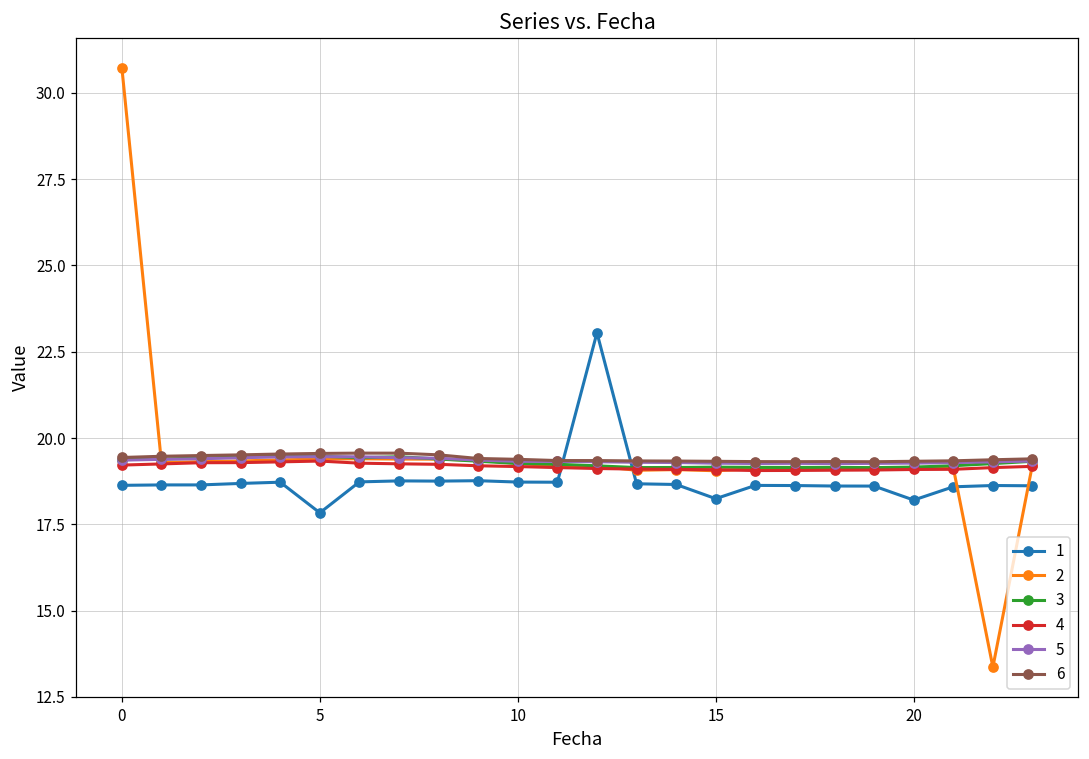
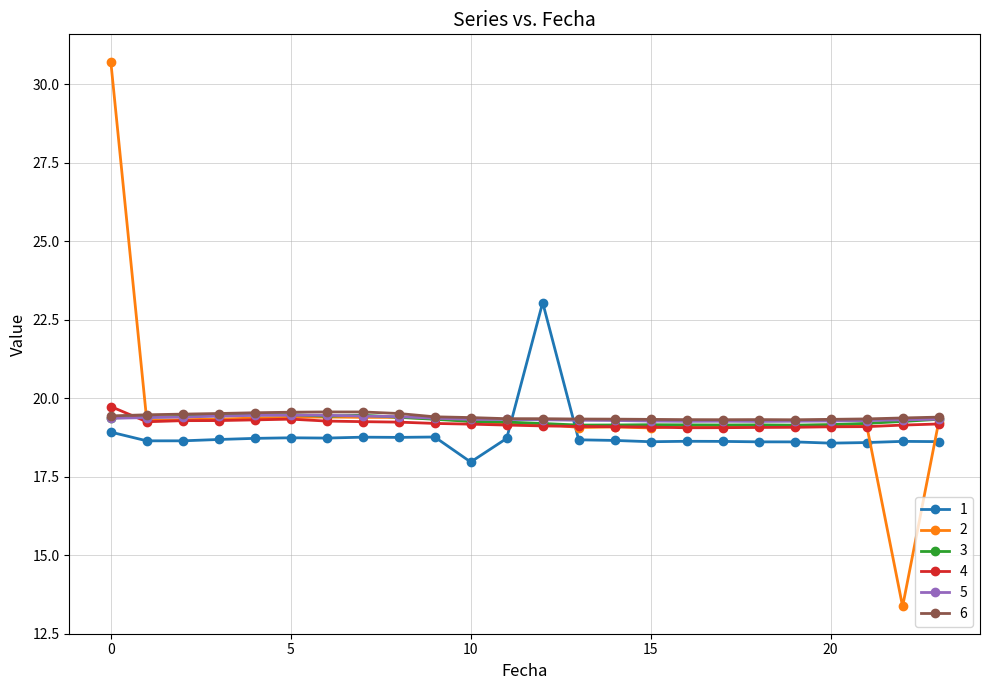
1, 0: 18.6 -> 18.9
4, 0: 19.2 -> 19.7
1, 5: 17.8 -> 18.7
1, 10: 18.7 -> 18.0
1, 15: 18.2 -> 18.6
1, 20: 18.2 -> 18.6
